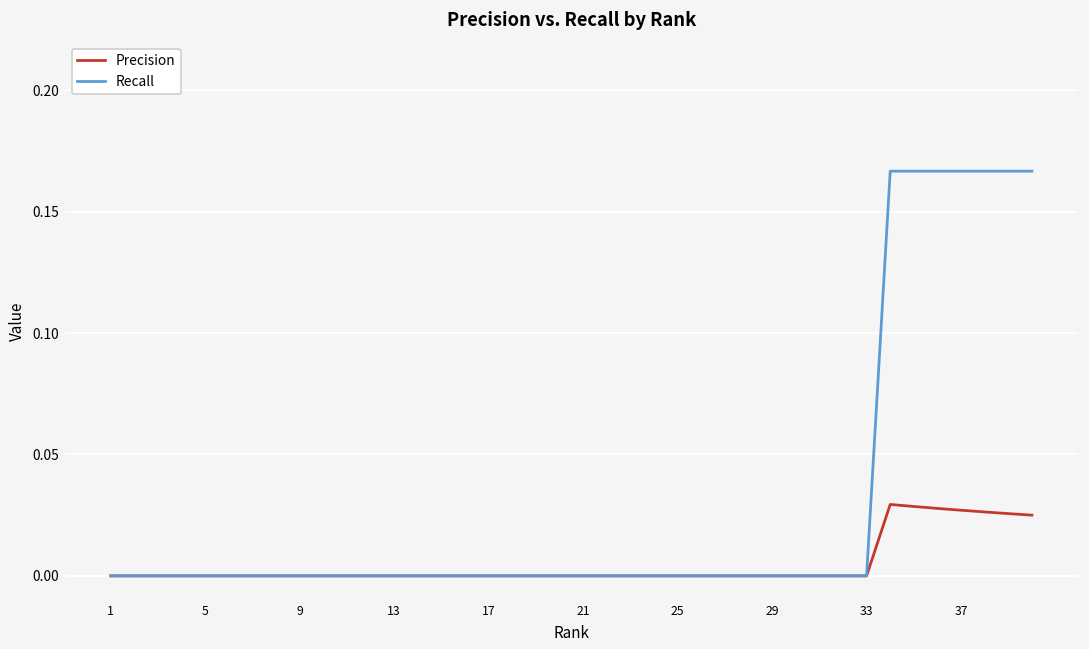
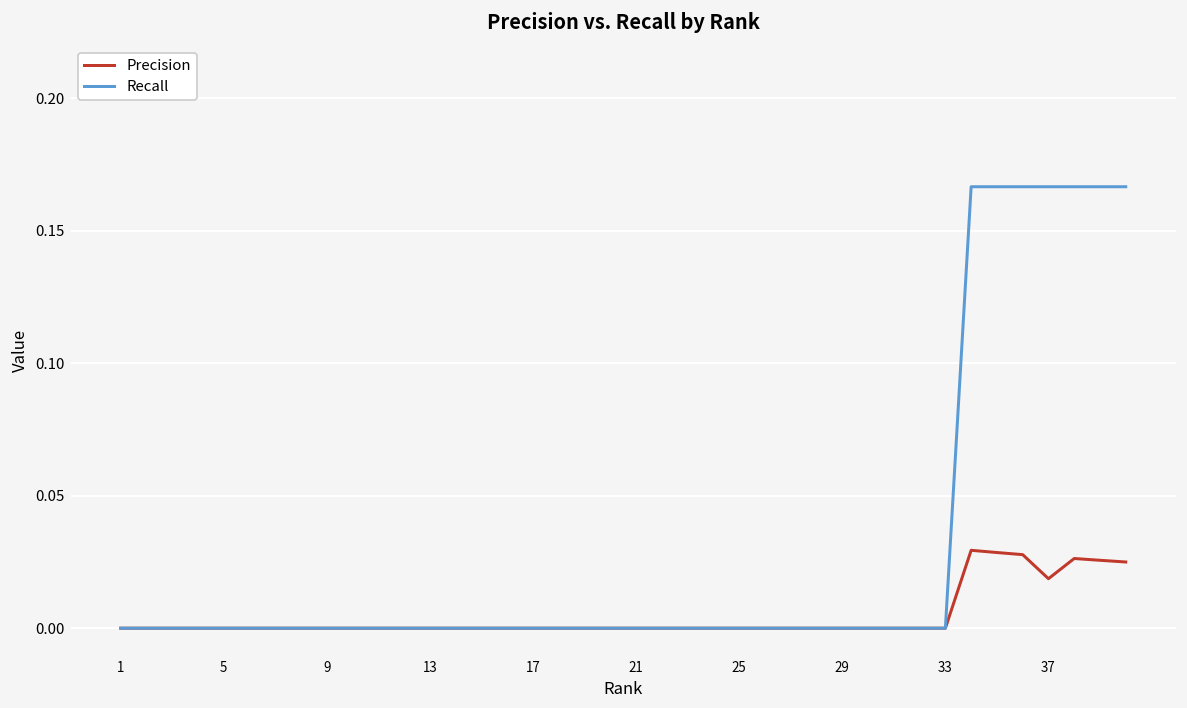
Precision, 37: 0.027 -> 0.019
